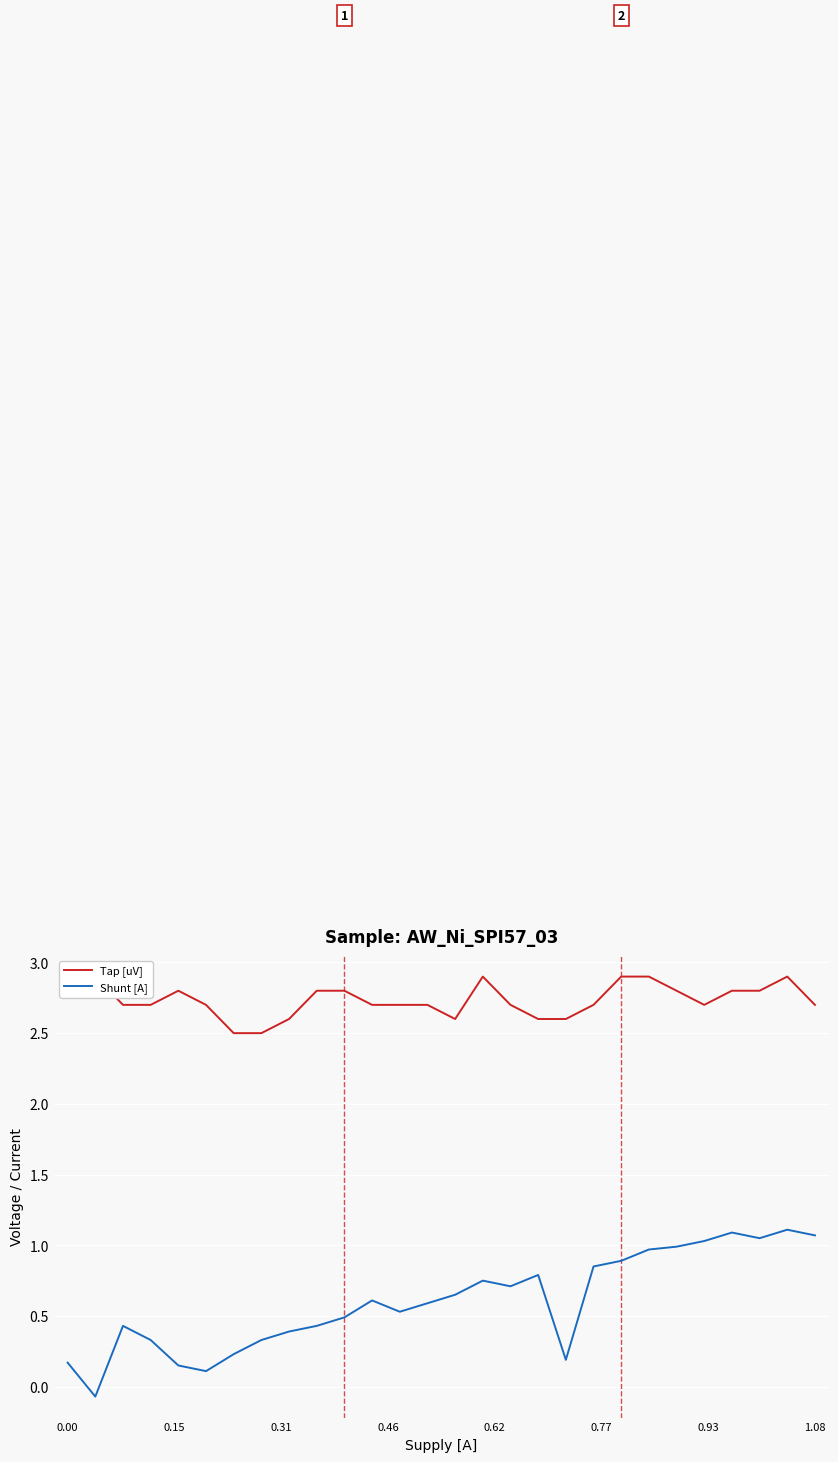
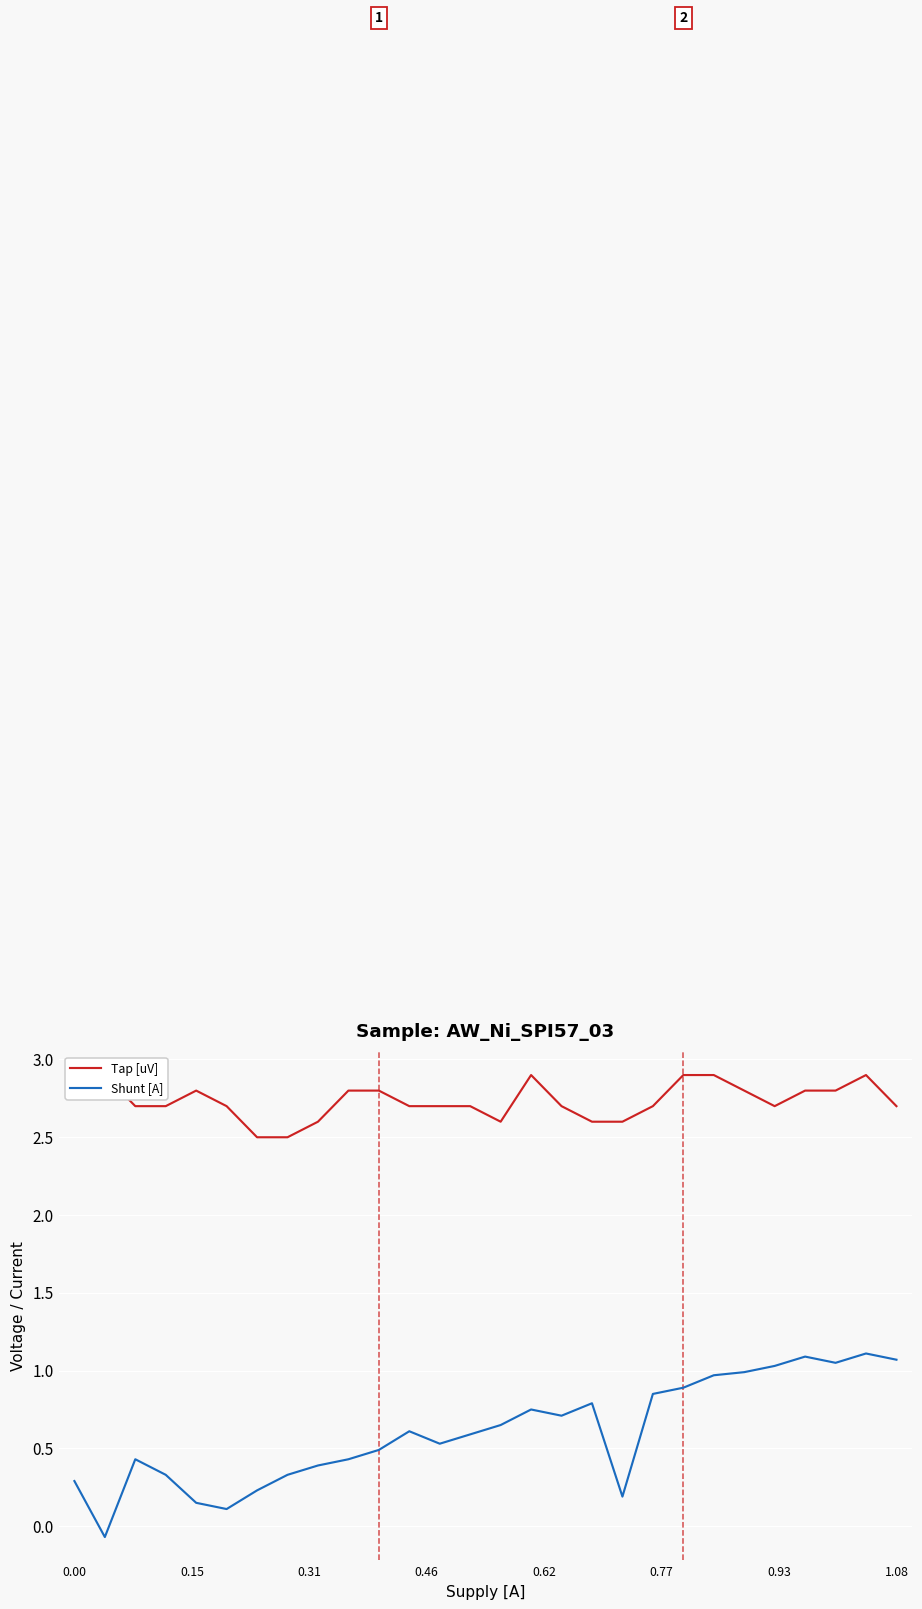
Shunt [A], 0.00: 0.17 -> 0.29
